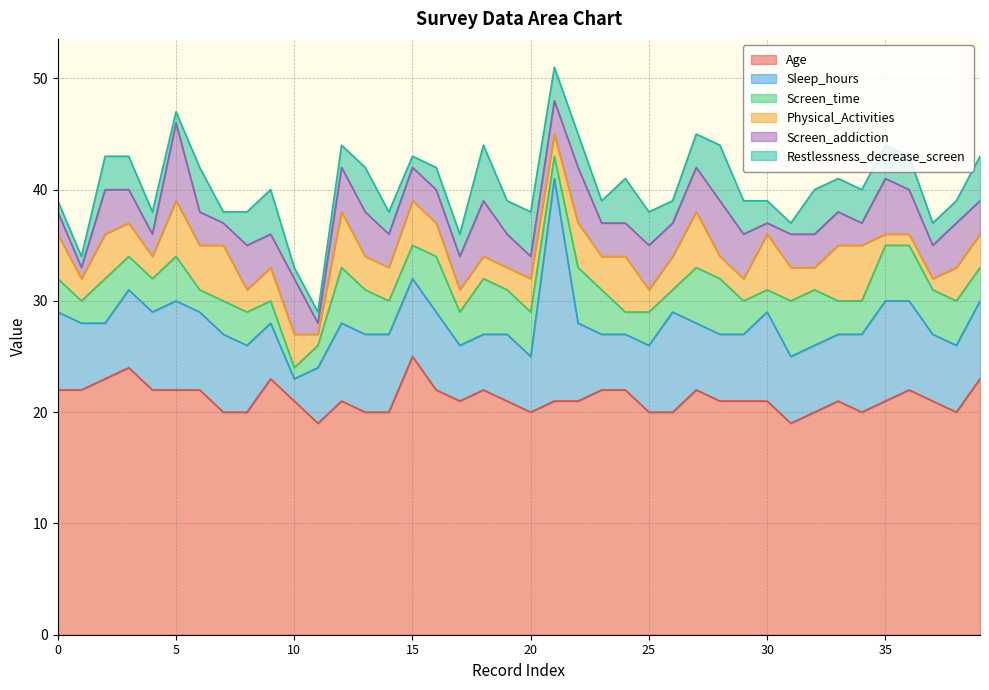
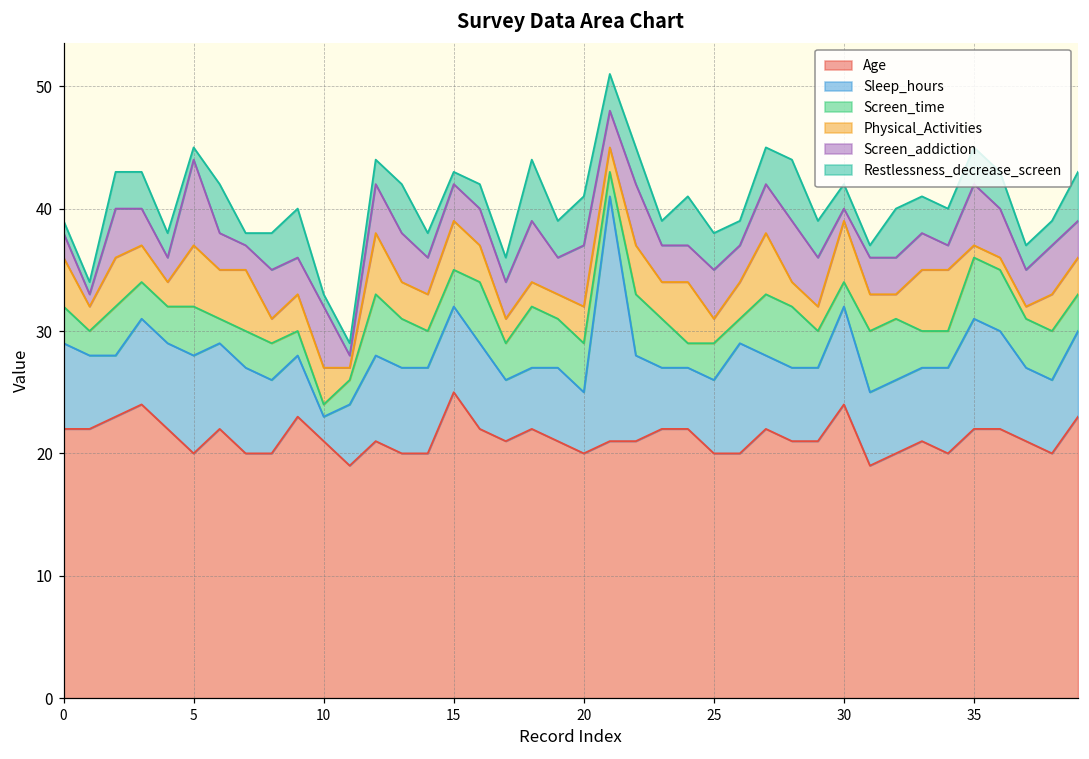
Age, 5: 22 -> 20
Screen_addiction, 20: 2 -> 5
Age, 30: 21 -> 24
Age, 35: 21 -> 22
